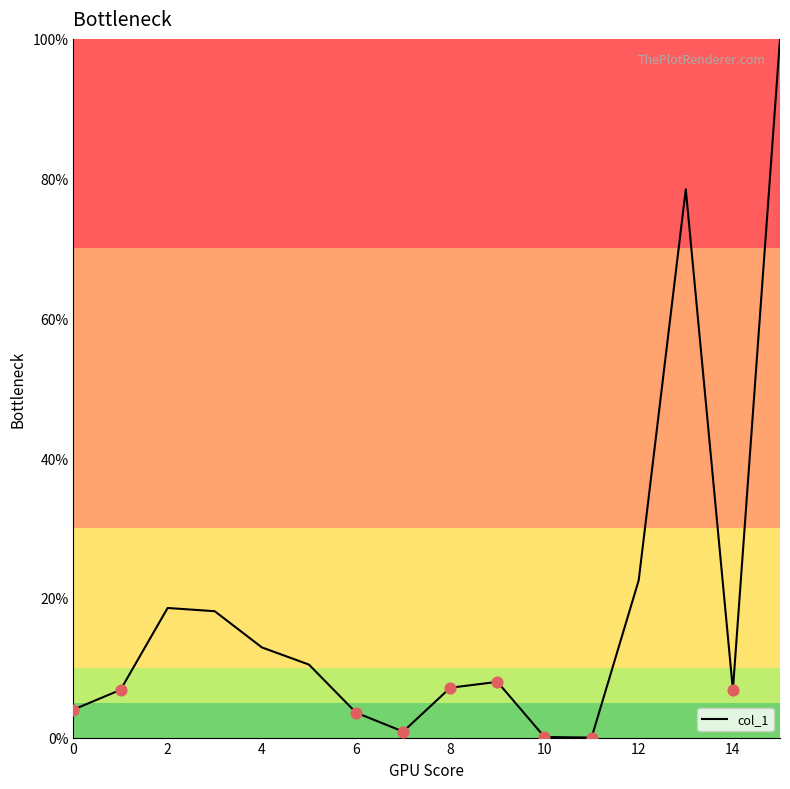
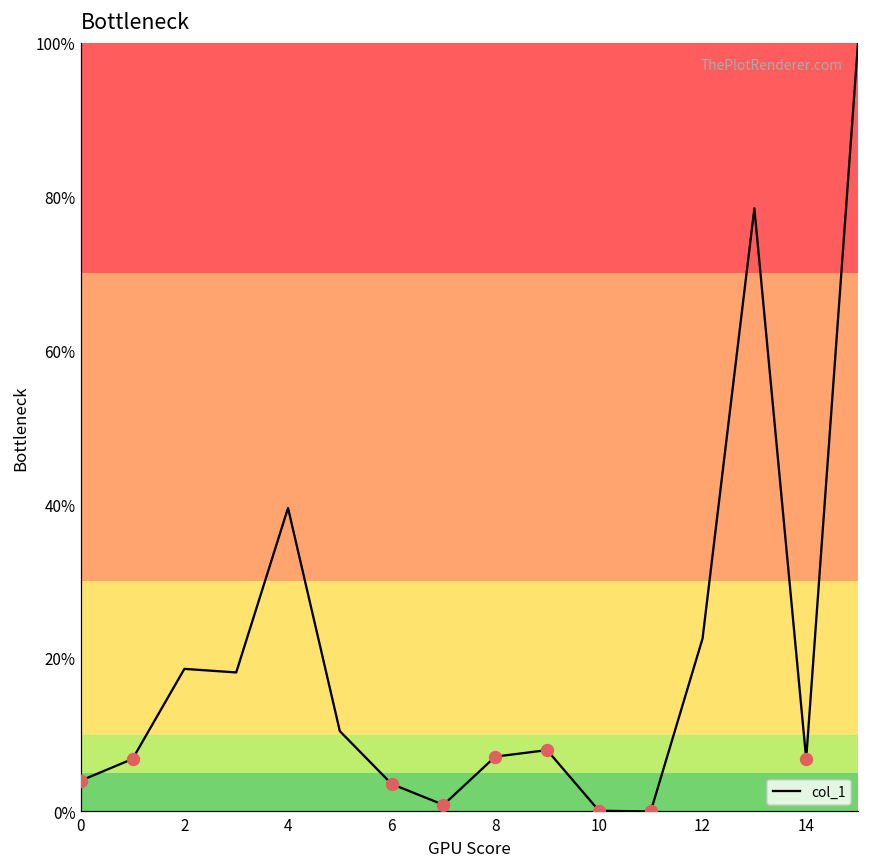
col_1, 4: 13% -> 39%
